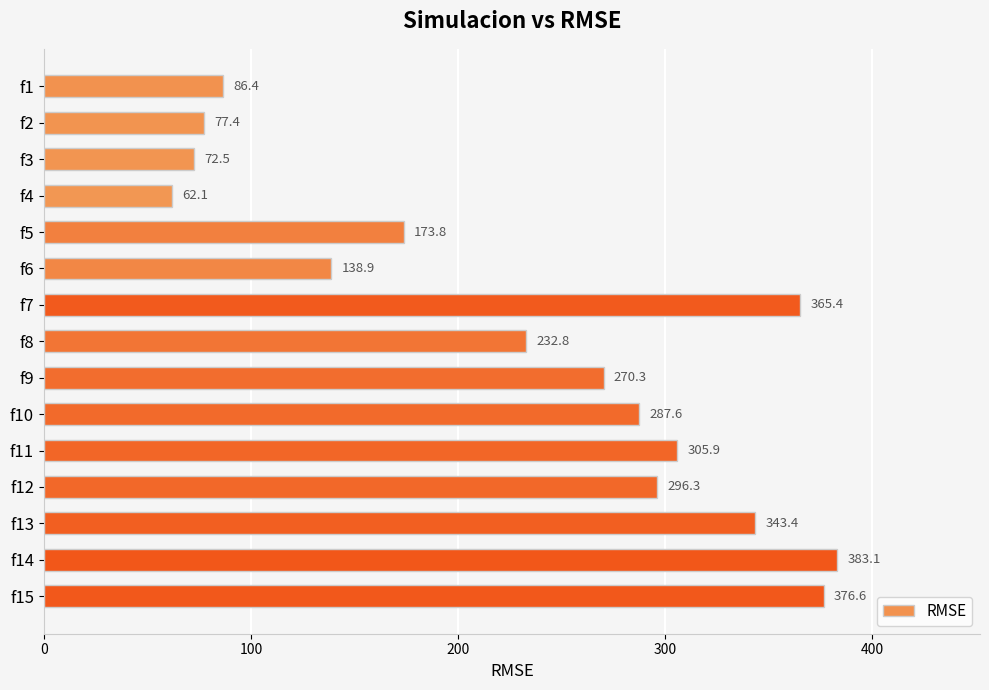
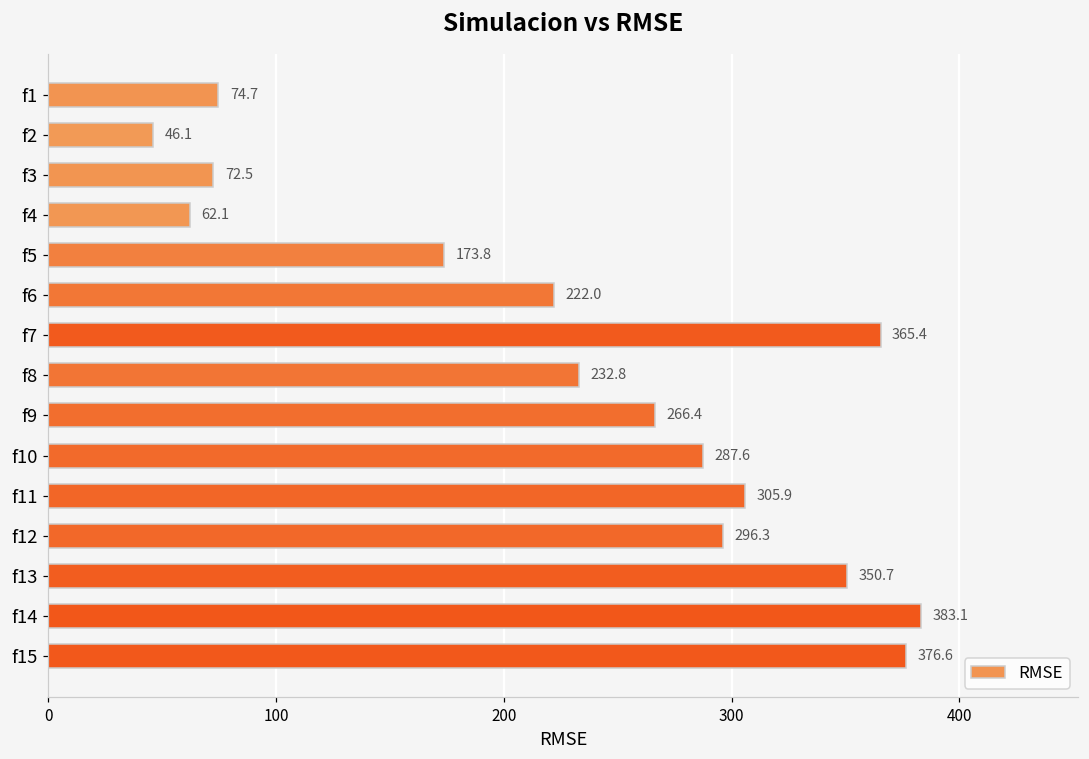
f1: 86.4 -> 74.7
f2: 77.4 -> 46.1
f6: 138.9 -> 222.0
f9: 270.3 -> 266.4
f13: 343.4 -> 350.7
